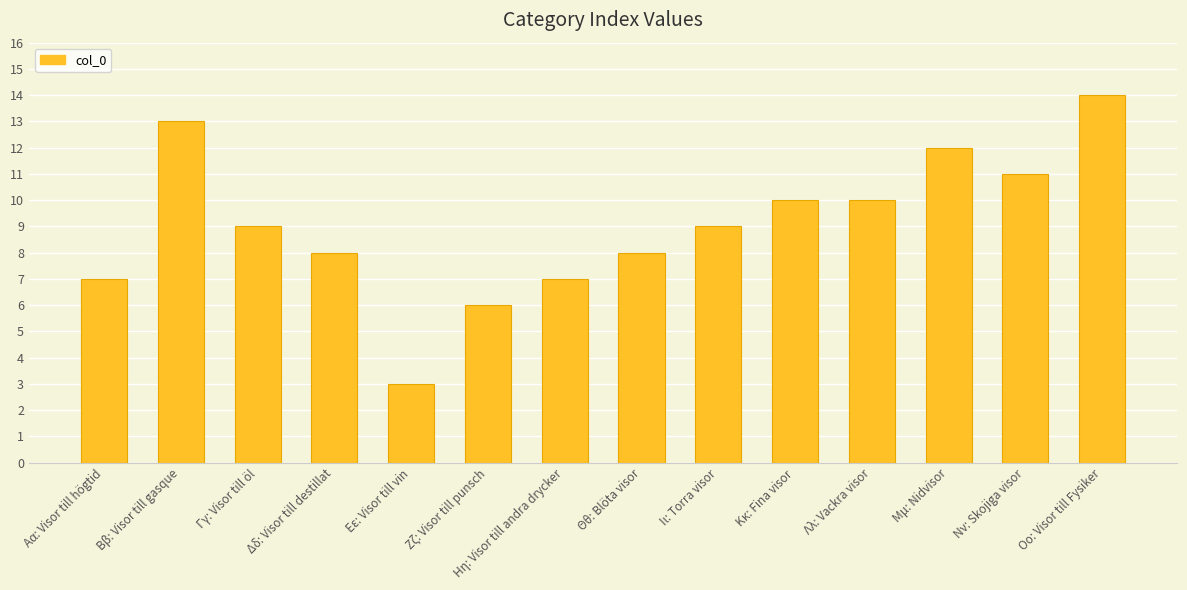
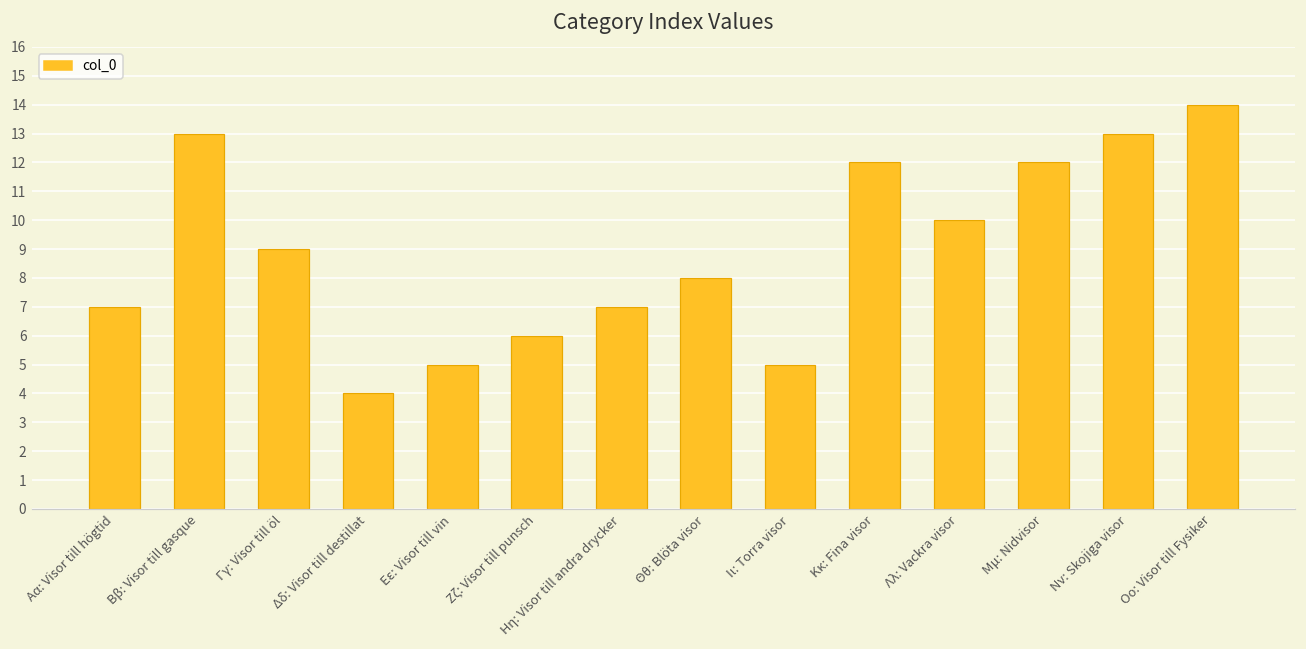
Δδ: Visor till destillat: 8 -> 4
Εε: Visor till vin: 3 -> 5
Ιι: Torra visor: 9 -> 5
Κκ: Fina visor: 10 -> 12
Νν: Skojiga visor: 11 -> 13
